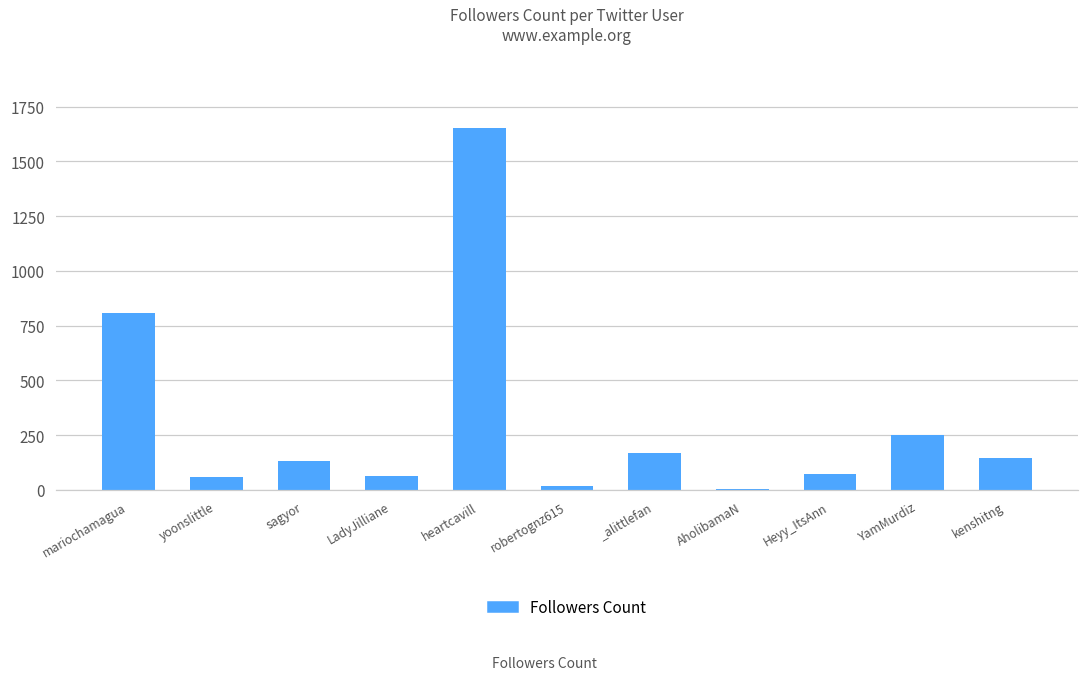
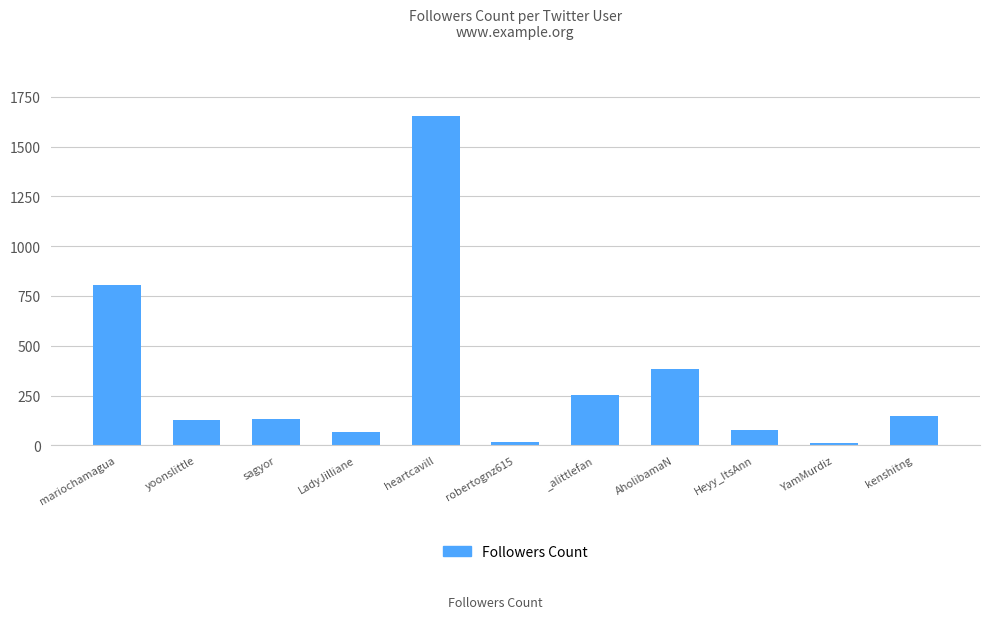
yoonslittle: 60 -> 130
_alittlefan: 170 -> 260
AholibamaN: 10 -> 380
YamMurdiz: 250 -> 10
